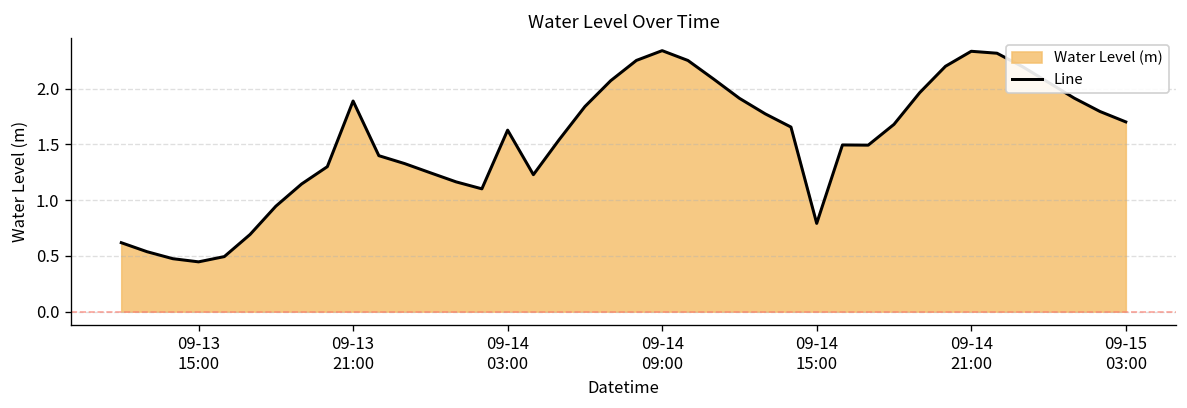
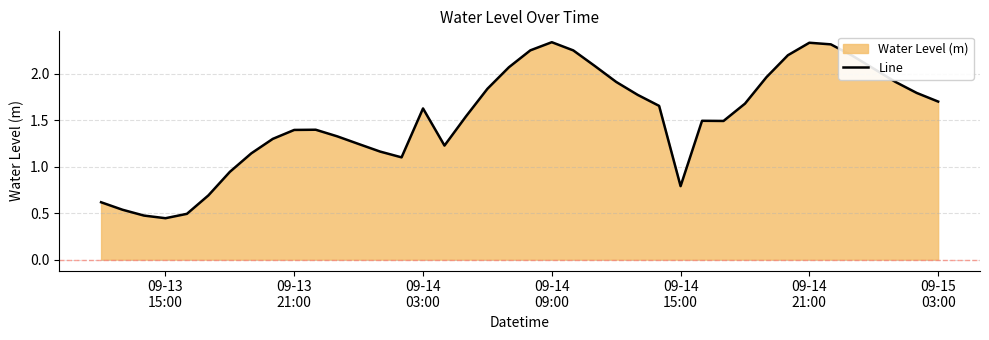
09-13 21:00: 1.9 -> 1.4
